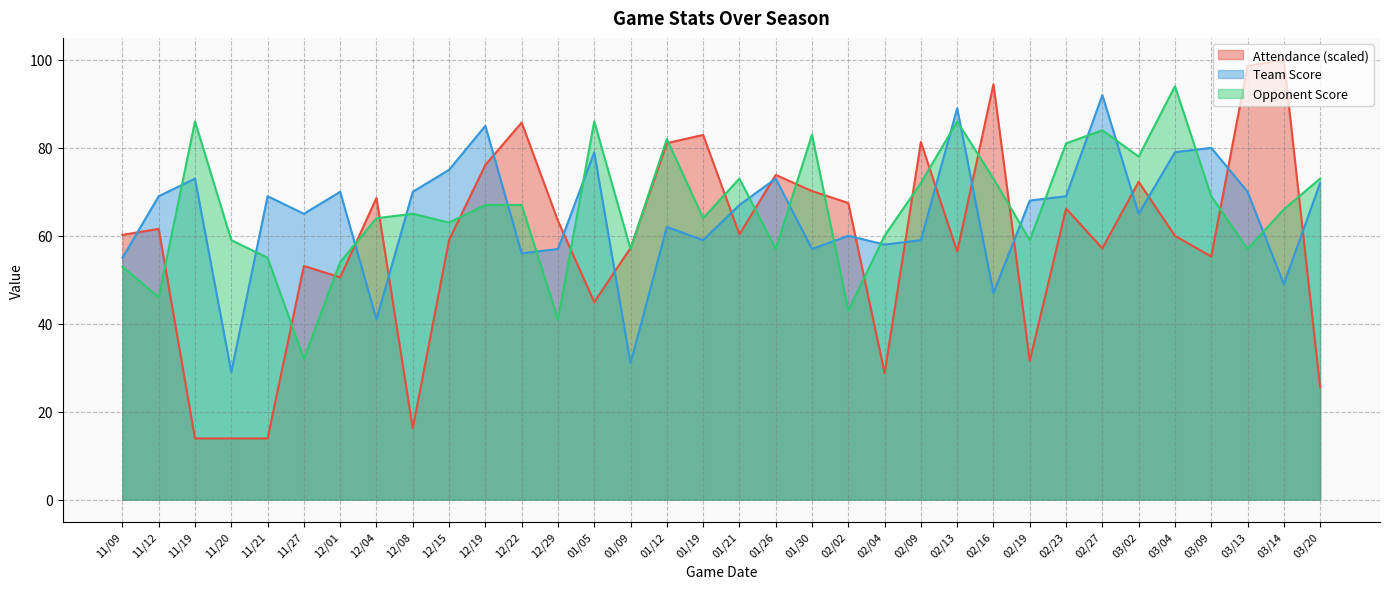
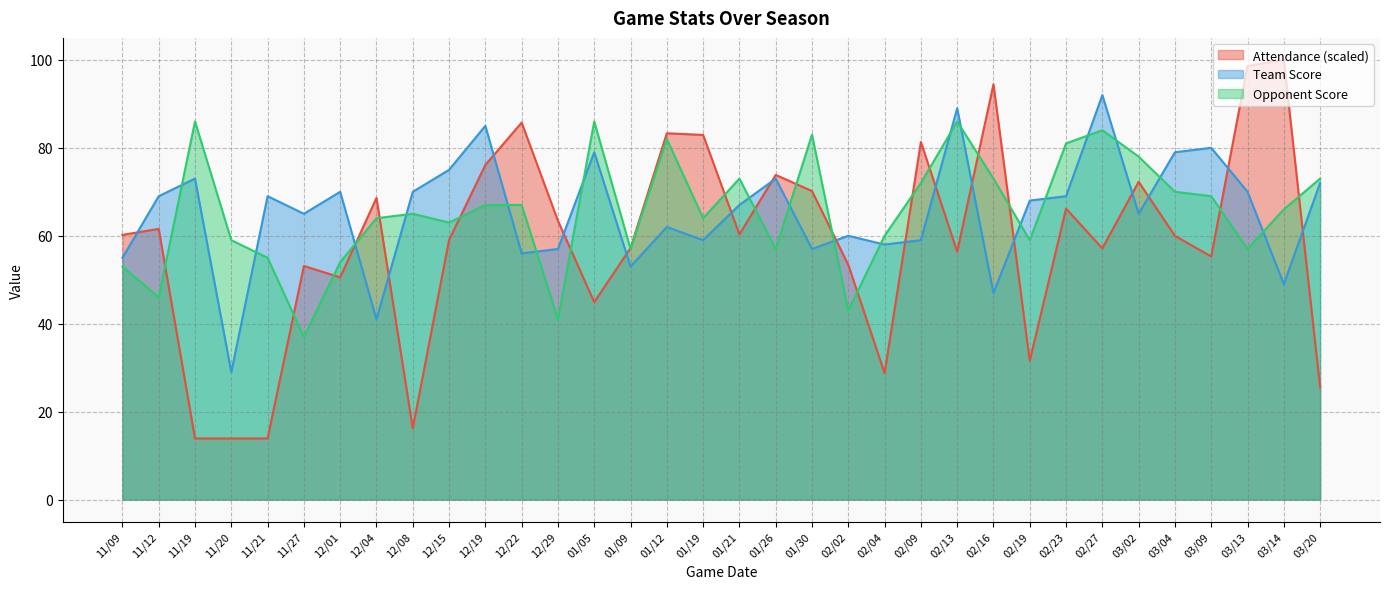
Opponent Score, 11/27: 32 -> 37
Team Score, 01/09: 31 -> 53
Attendance (scaled), 01/12: 81 -> 83
Attendance (scaled), 02/02: 67 -> 53
Opponent Score, 03/04: 94 -> 70
